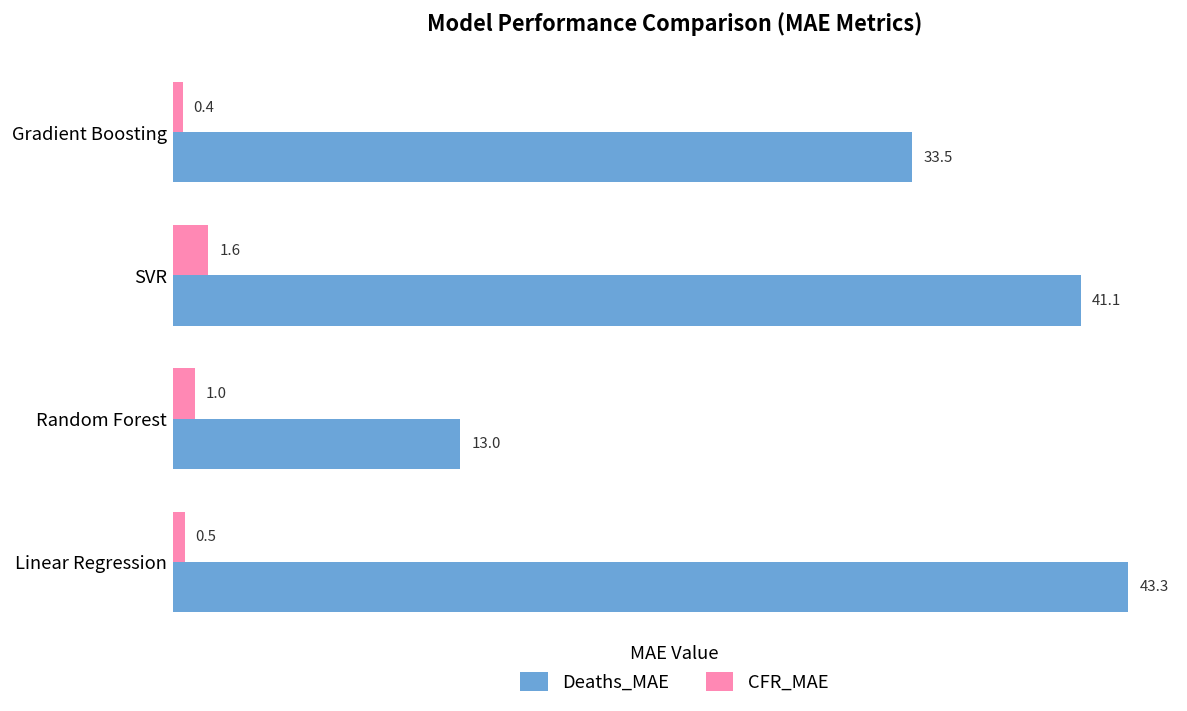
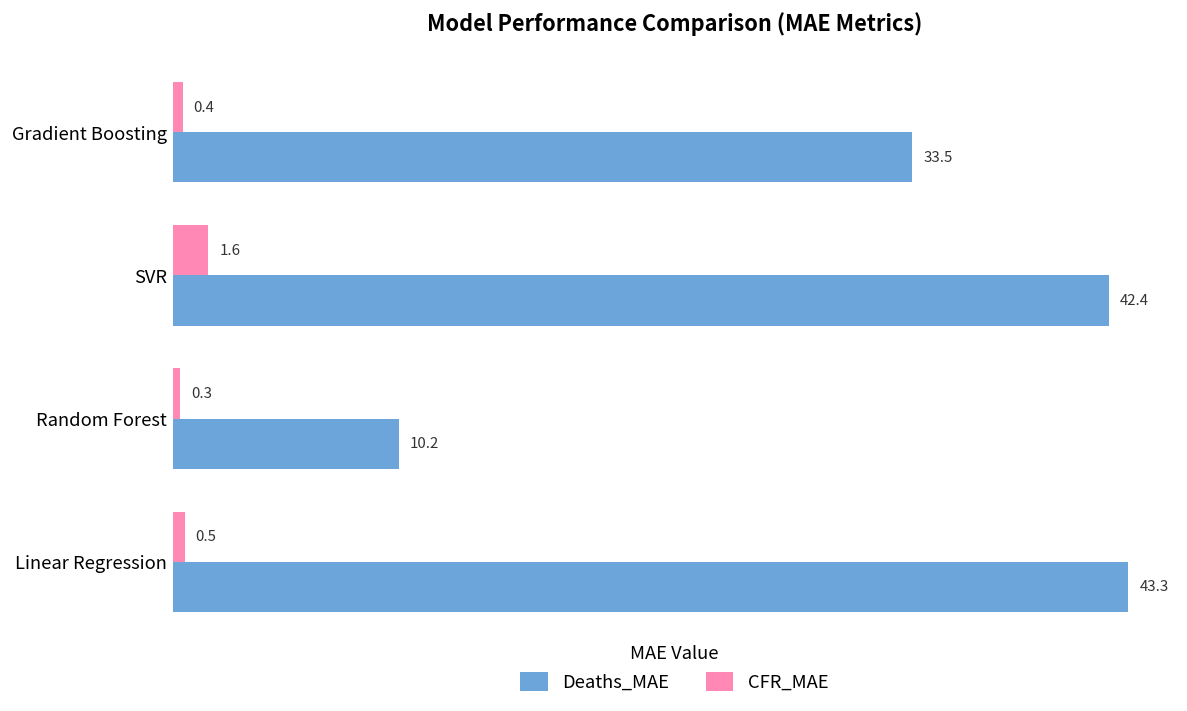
Deaths_MAE, SVR: 41.1 -> 42.4
CFR_MAE, Random Forest: 1.0 -> 0.3
Deaths_MAE, Random Forest: 13.0 -> 10.2
